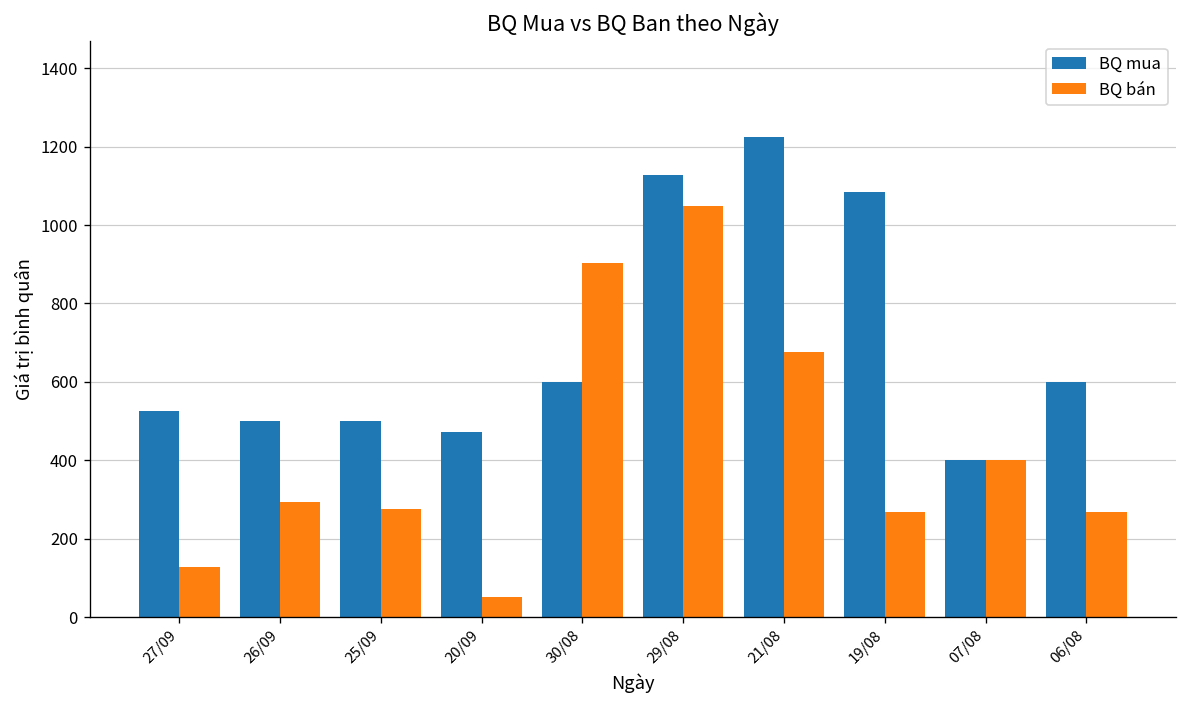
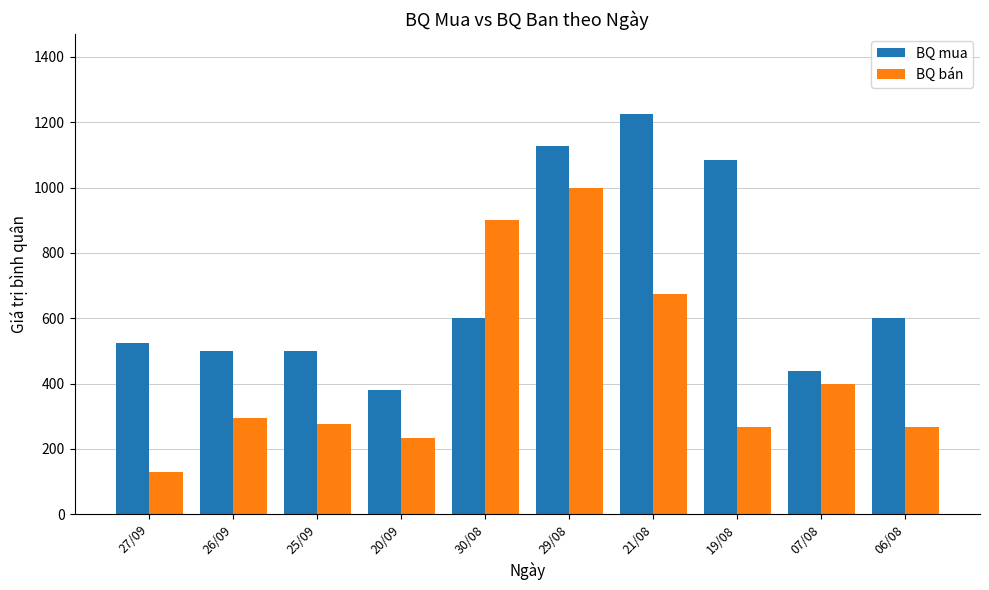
BQ mua, 20/09: 470 -> 380
BQ bán, 20/09: 50 -> 230
BQ bán, 29/08: 1050 -> 1000
BQ mua, 07/08: 400 -> 440
